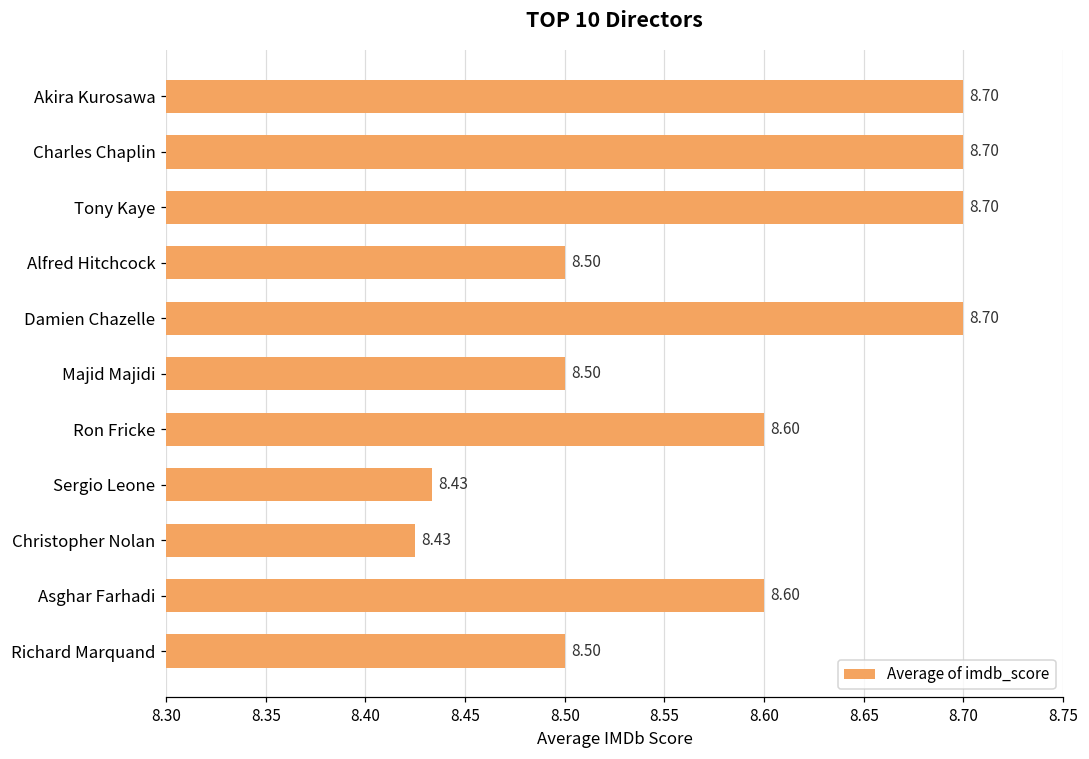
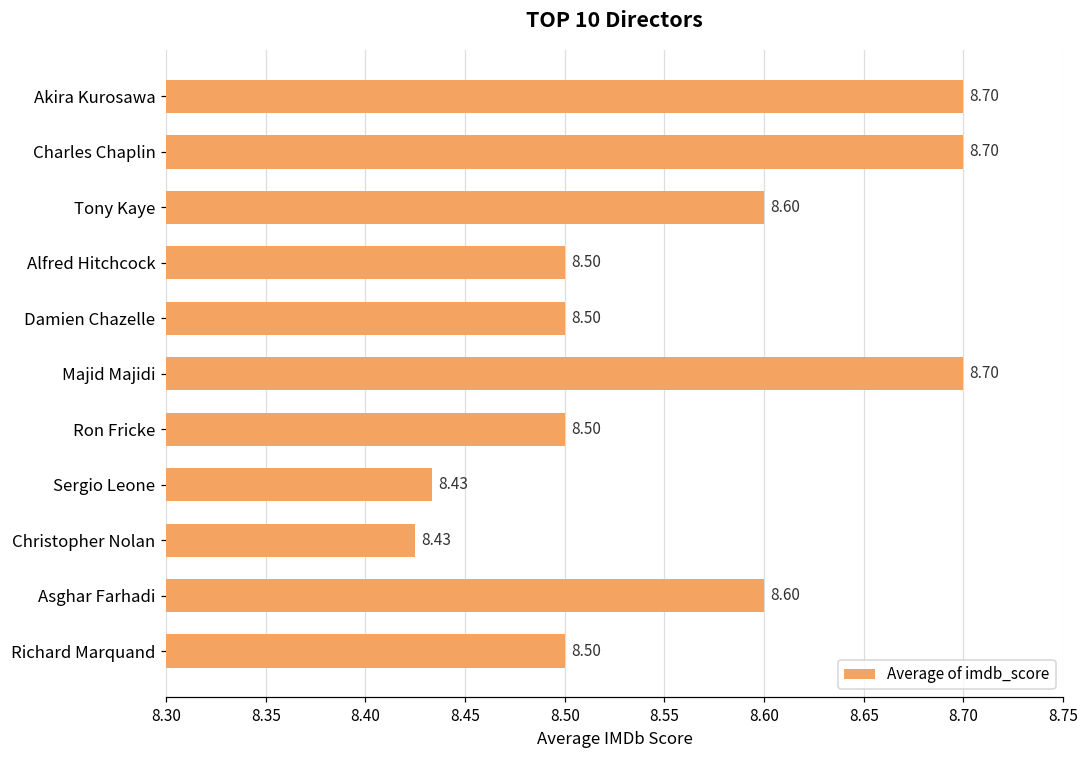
Tony Kaye: 8.70 -> 8.60
Damien Chazelle: 8.70 -> 8.50
Majid Majidi: 8.50 -> 8.70
Ron Fricke: 8.60 -> 8.50
